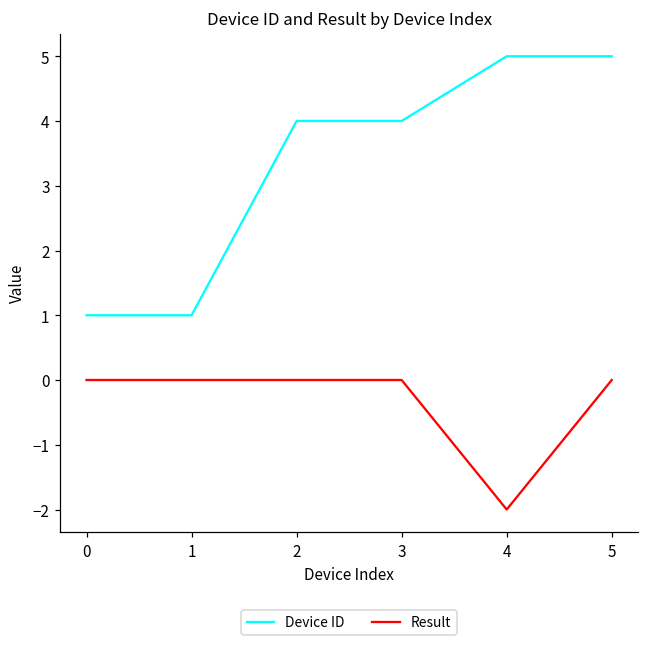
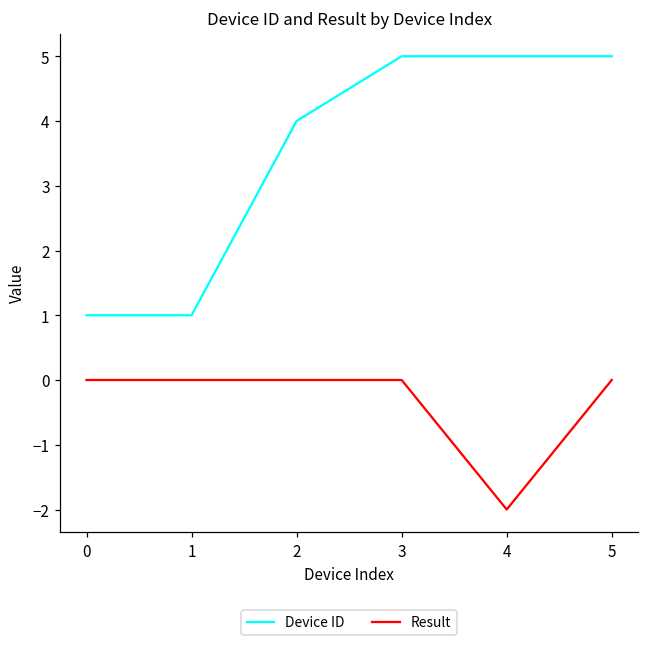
Device ID, 3: 4 -> 5
